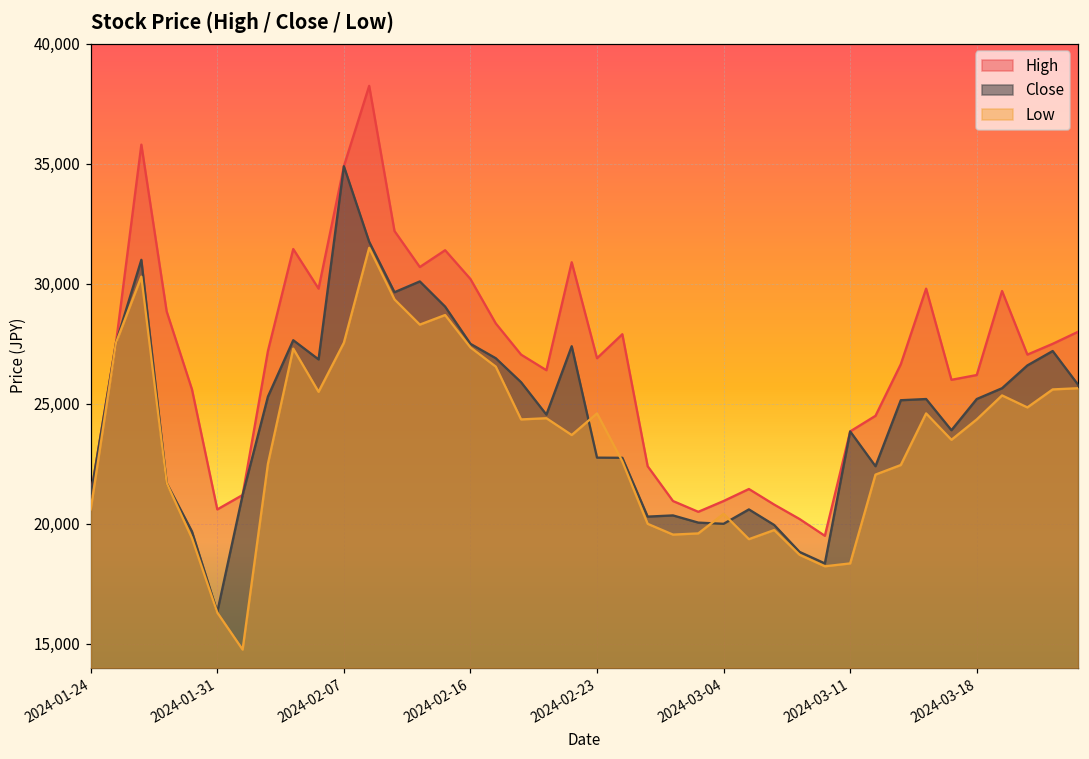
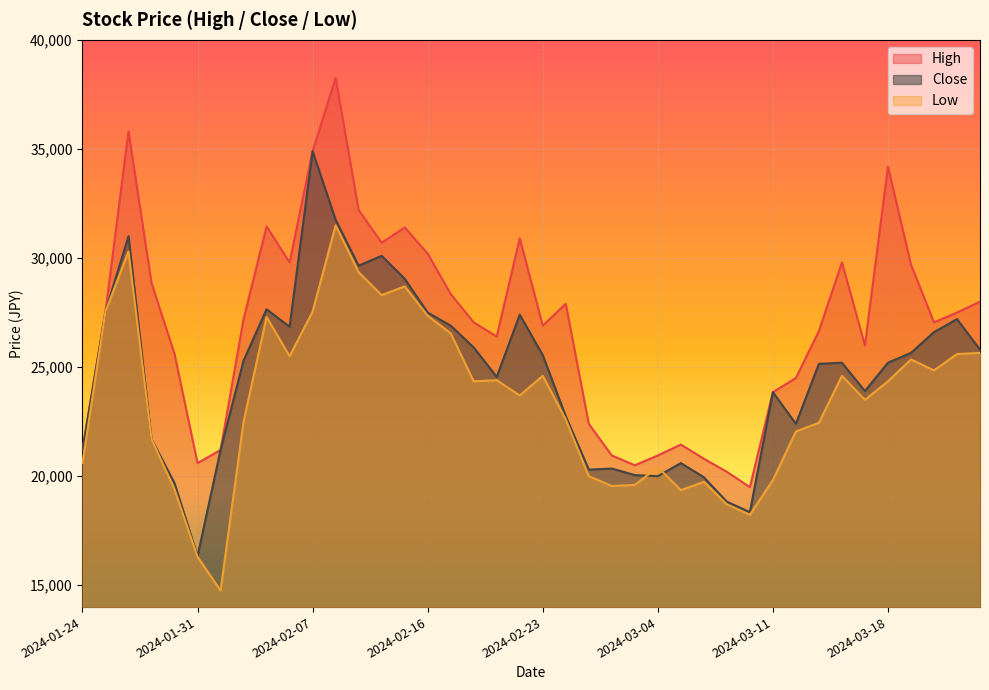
Close, 2024-02-23: 22,800 -> 25,600
Low, 2024-03-11: 18,400 -> 19,800
High, 2024-03-18: 26,200 -> 34,200
